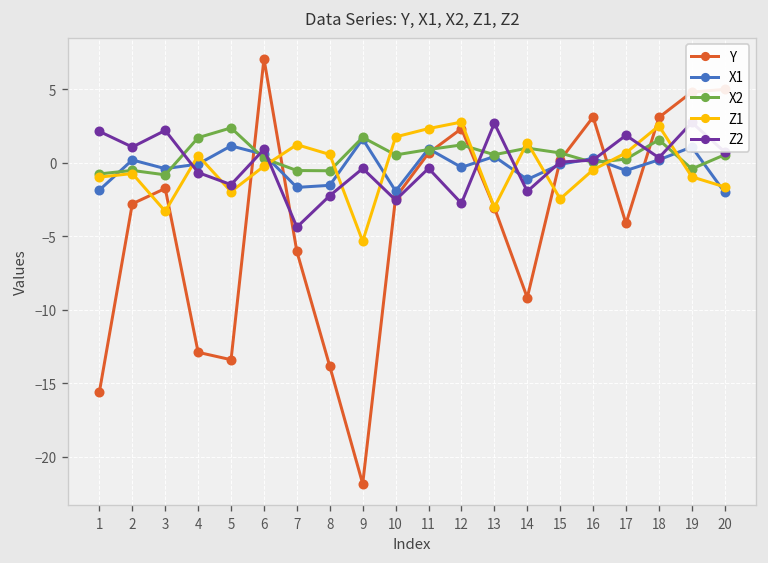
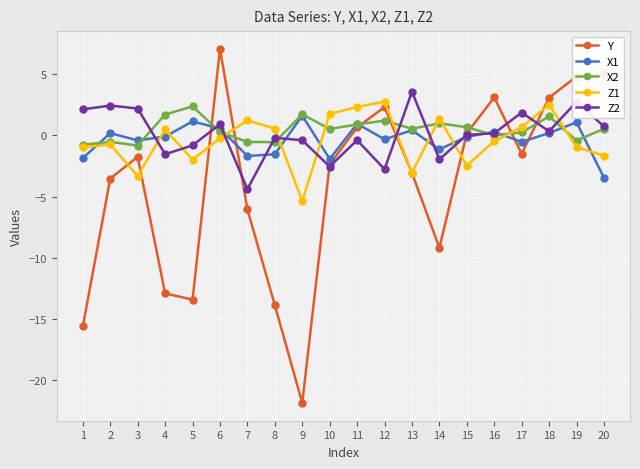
Y, 2: -2.8 -> -3.5
Z2, 2: 1.1 -> 2.4
Z2, 4: -0.7 -> -1.5
Z2, 5: -1.5 -> -0.8
Z2, 8: -2.2 -> -0.2
Z2, 13: 2.7 -> 3.6
Y, 17: -4.1 -> -1.5
X1, 20: -2.0 -> -3.5
